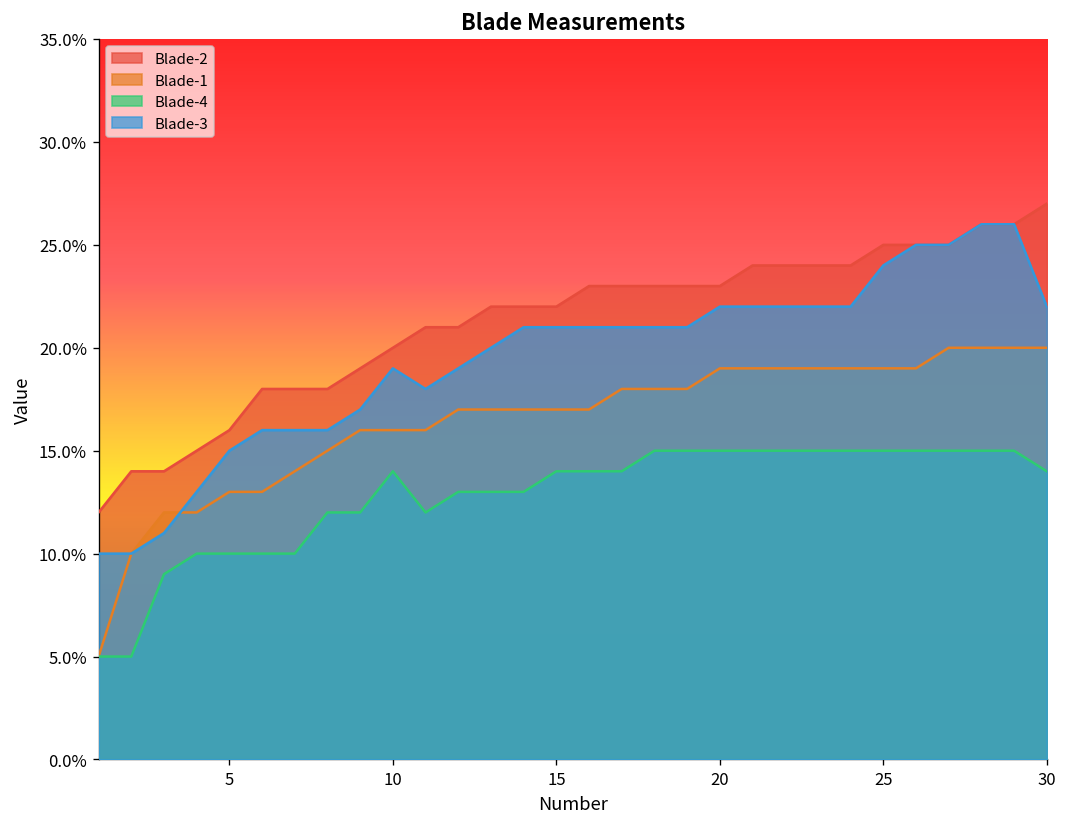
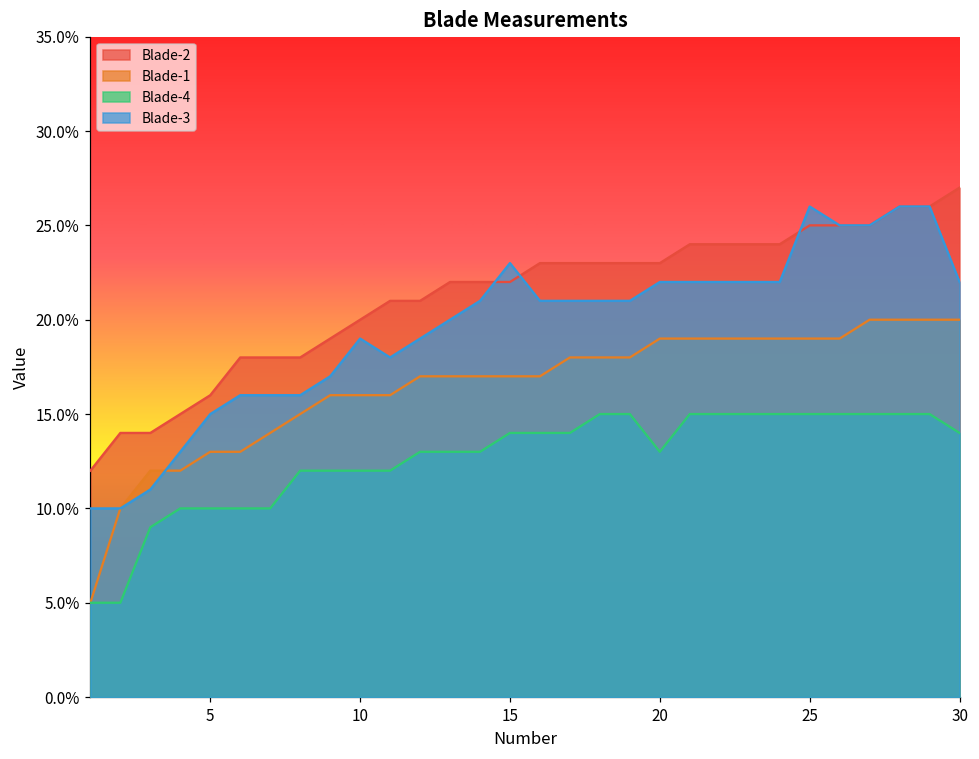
Blade-4, 10: 14.0% -> 12.0%
Blade-3, 15: 21.0% -> 23.0%
Blade-4, 20: 15.0% -> 13.0%
Blade-3, 25: 24.0% -> 26.0%
